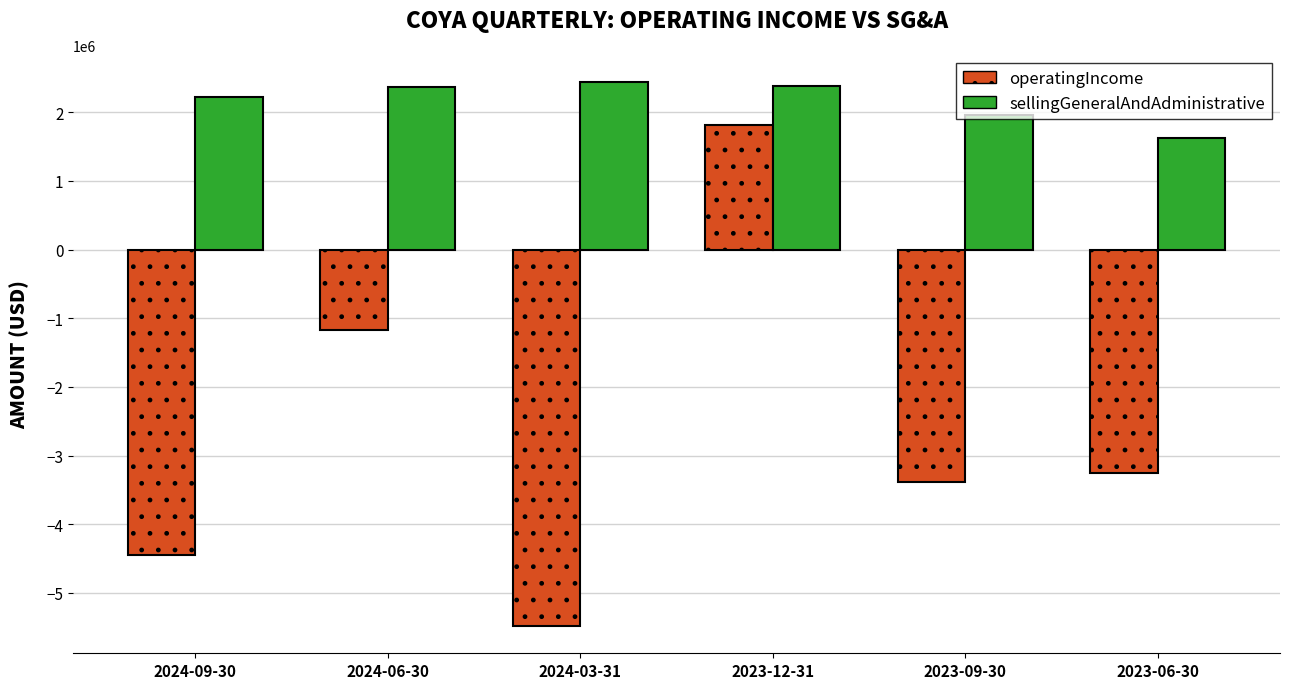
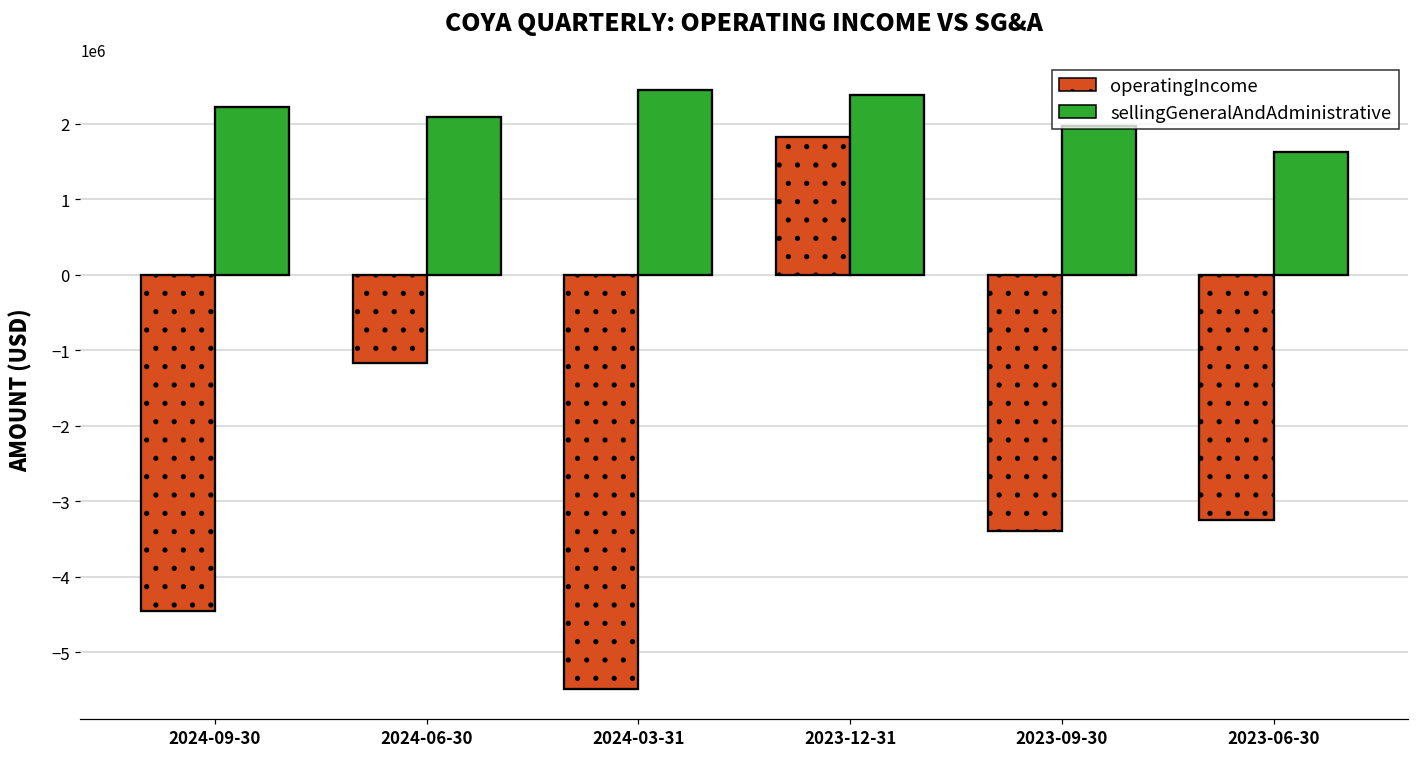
sellingGeneralAndAdministrative, 2024-06-30: 2400000 -> 2100000
